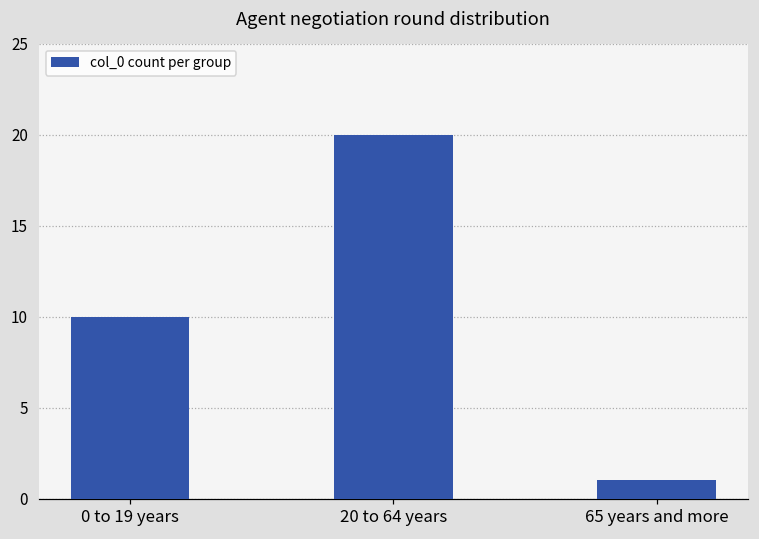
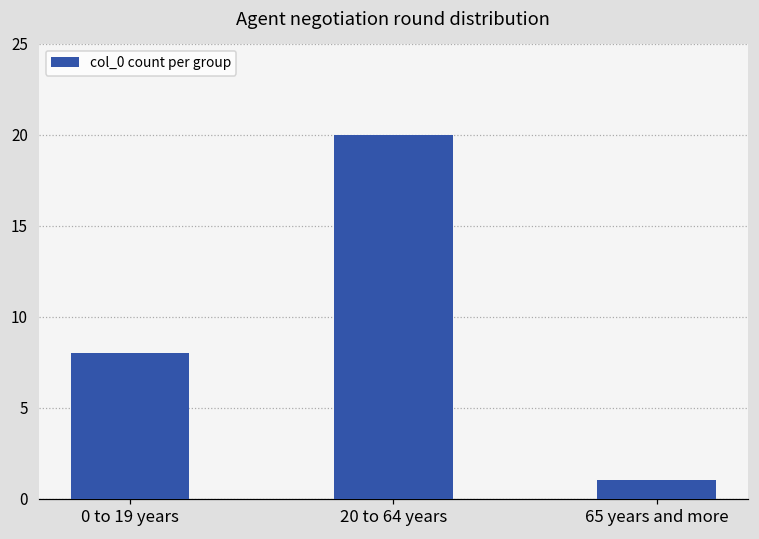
0 to 19 years: 10 -> 8
